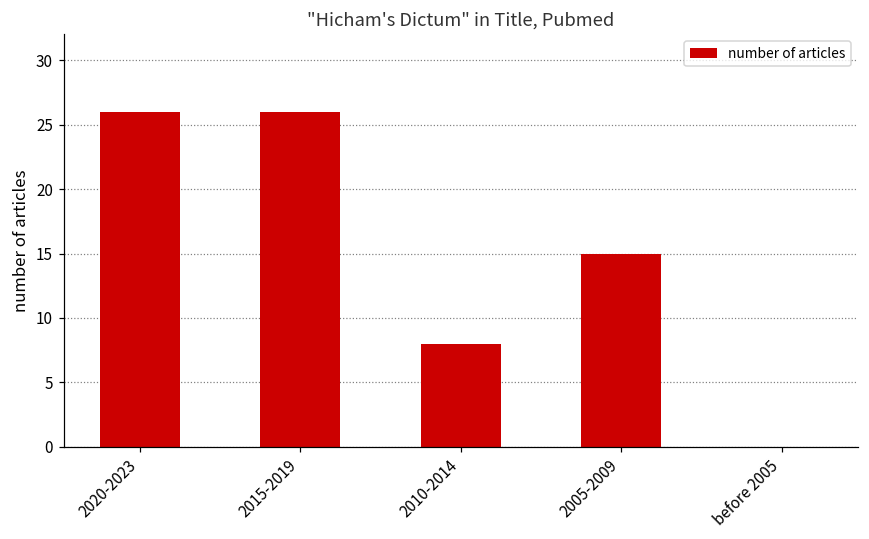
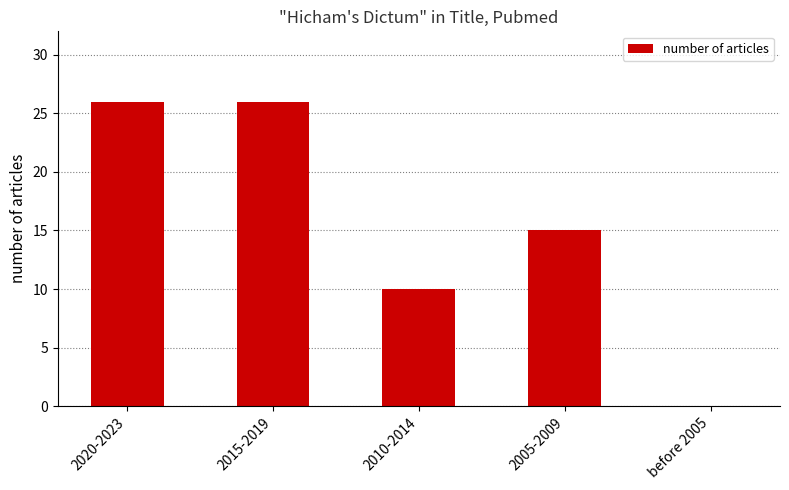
2010-2014: 8 -> 10
